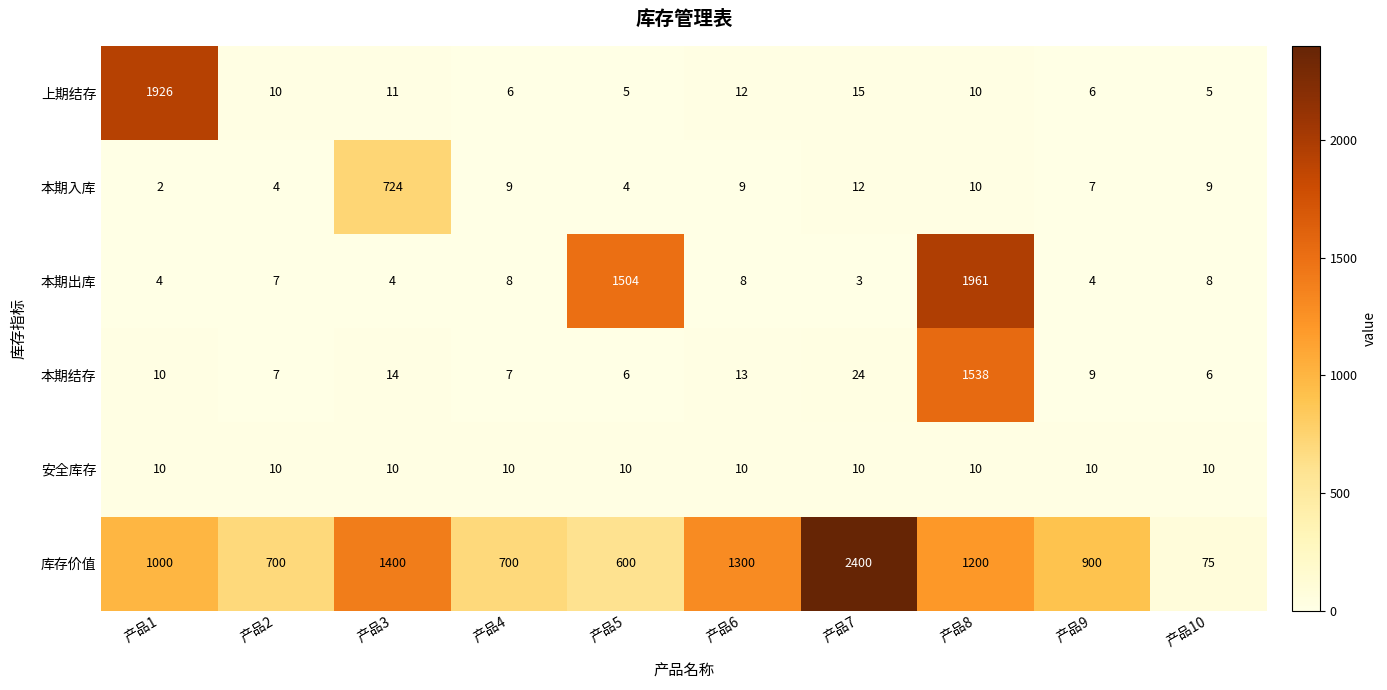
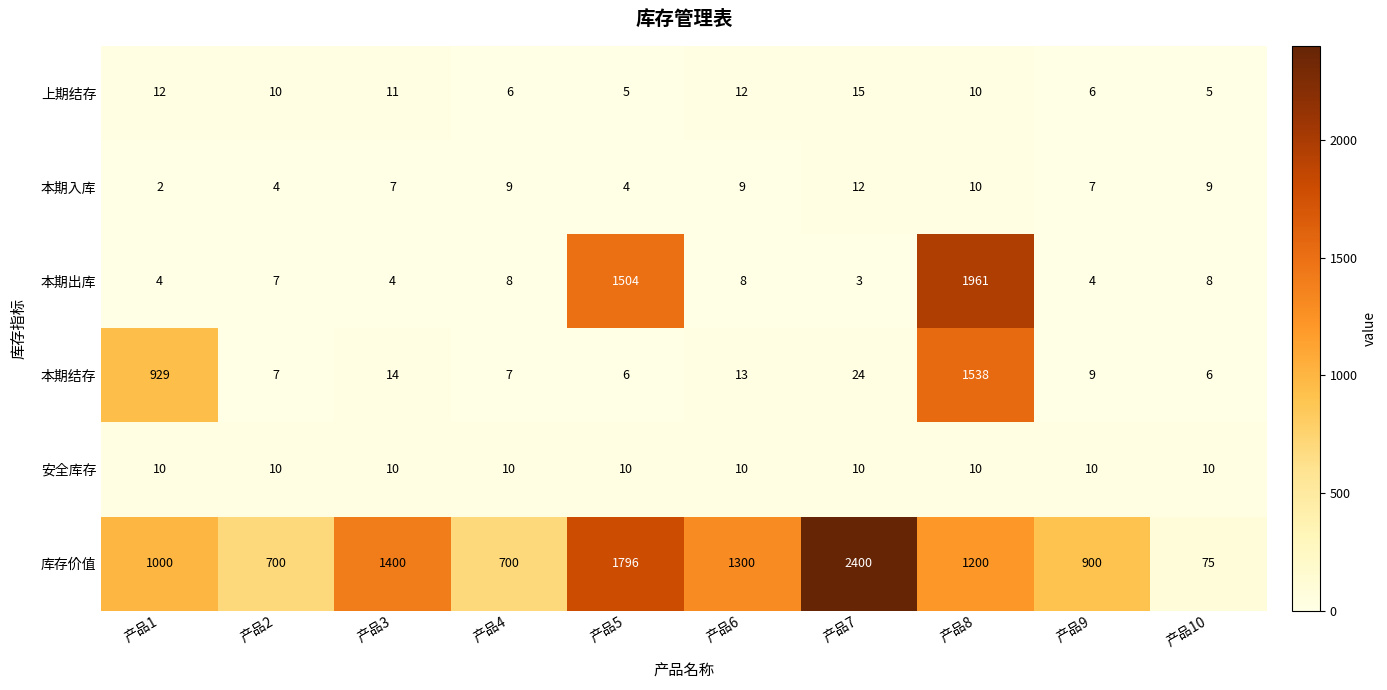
上期结存, 产品1: 1926 -> 12
本期入库, 产品3: 724 -> 7
本期结存, 产品1: 10 -> 929
库存价值, 产品5: 600 -> 1796
